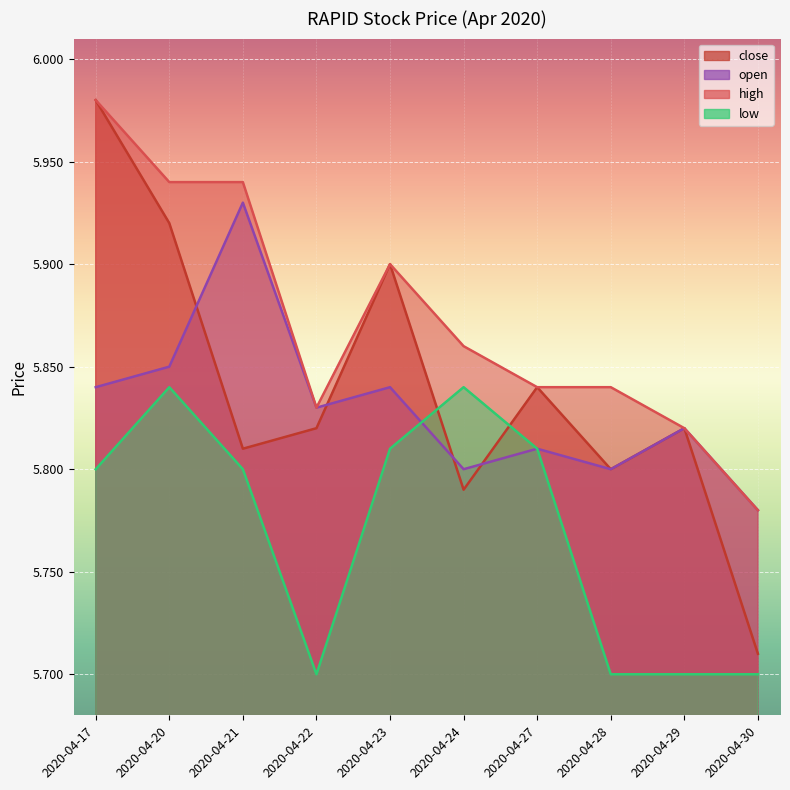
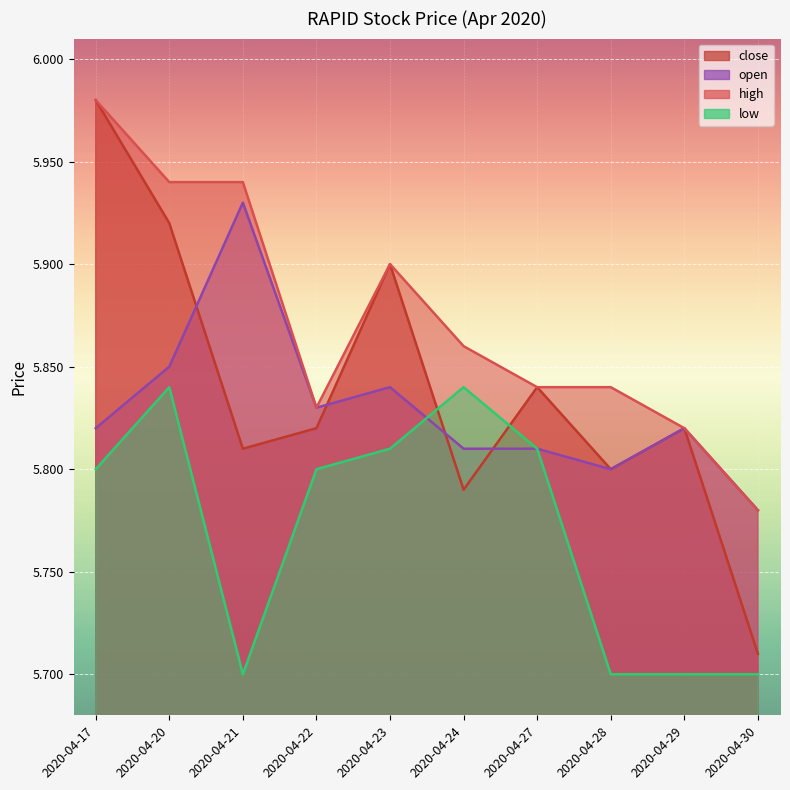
open, 2020-04-17: 5.84 -> 5.82
low, 2020-04-21: 5.8 -> 5.7
low, 2020-04-22: 5.7 -> 5.8
open, 2020-04-24: 5.80 -> 5.81
